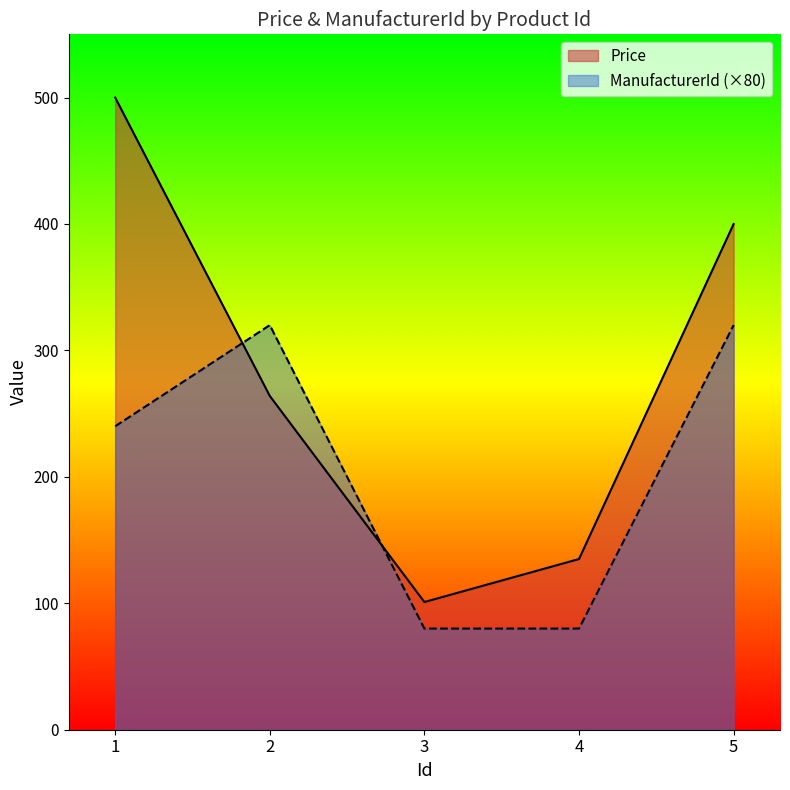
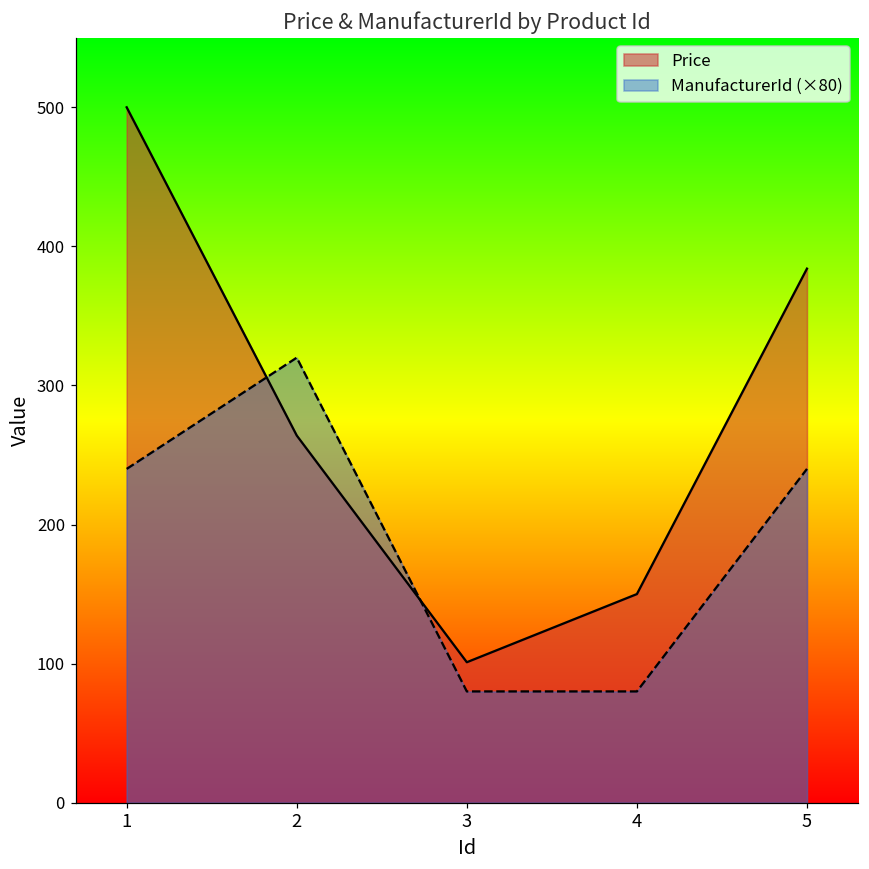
Price, 4: 135 -> 150
Price, 5: 400 -> 384
ManufacturerId (×80), 5: 320 -> 240
